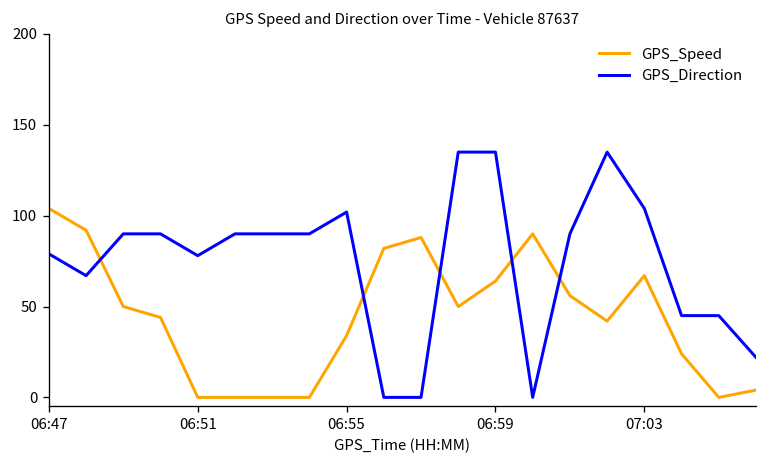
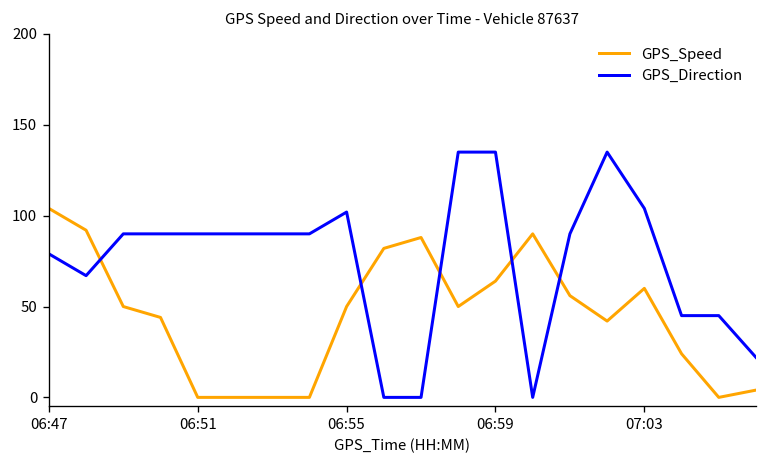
GPS_Direction, 06:51: 78 -> 90
GPS_Speed, 06:55: 34 -> 50
GPS_Speed, 07:03: 67 -> 60
